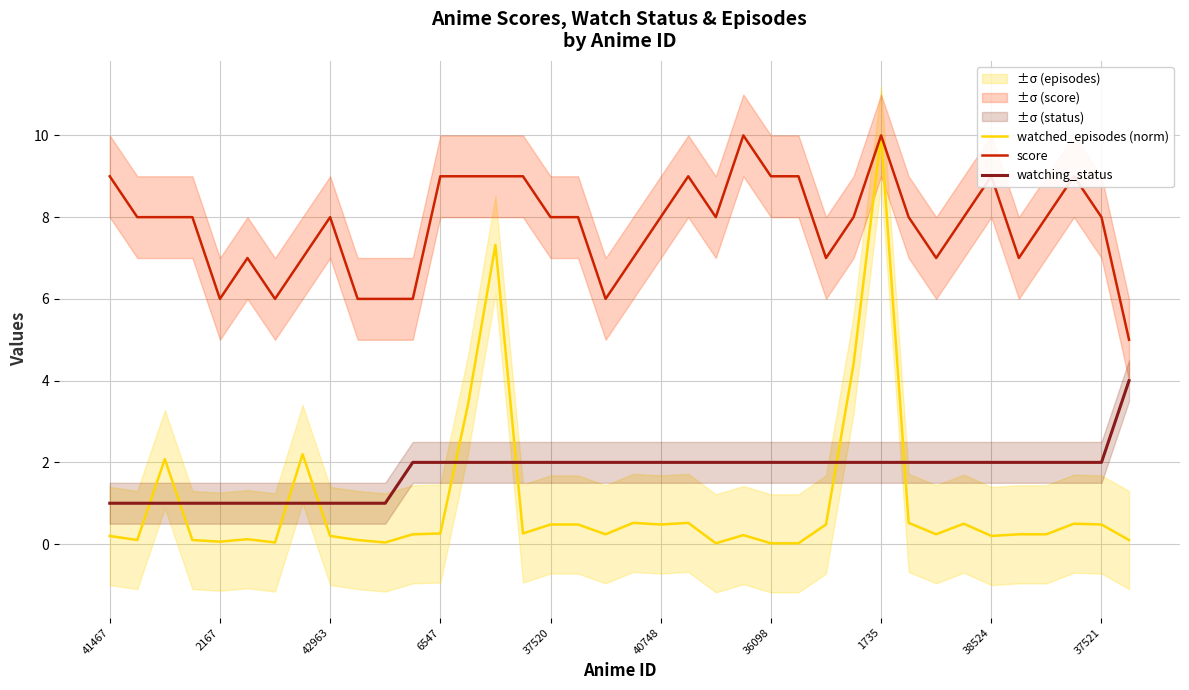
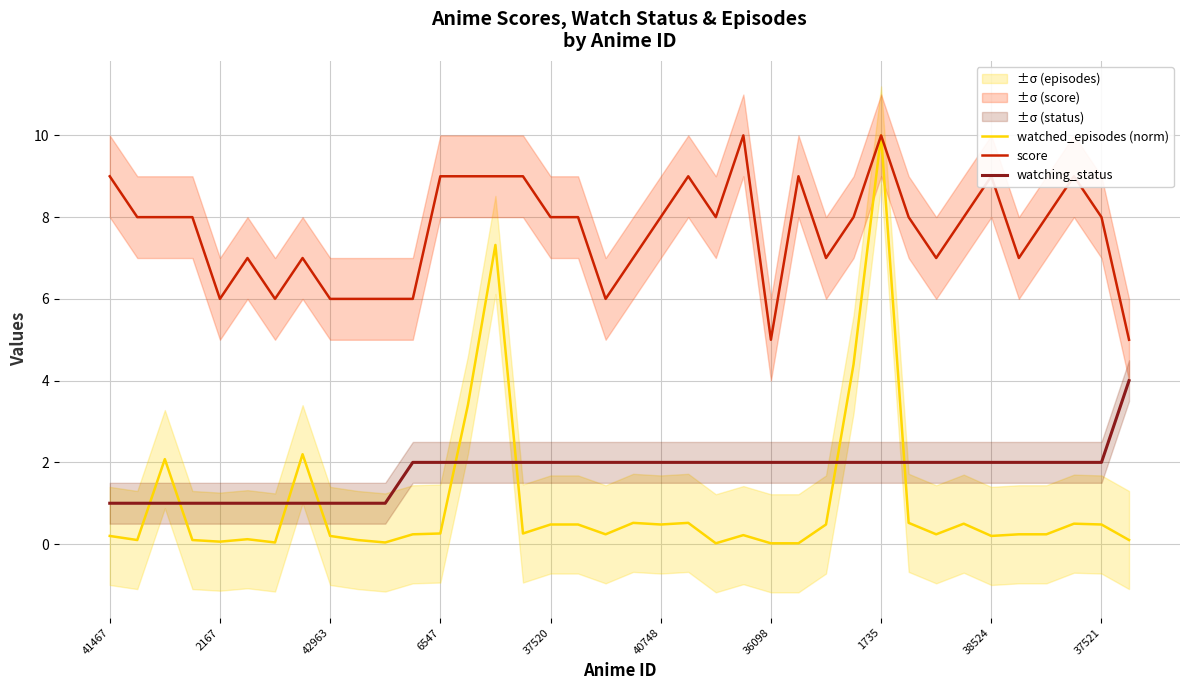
score, 42963: 8 -> 6
score, 36098: 9 -> 5
